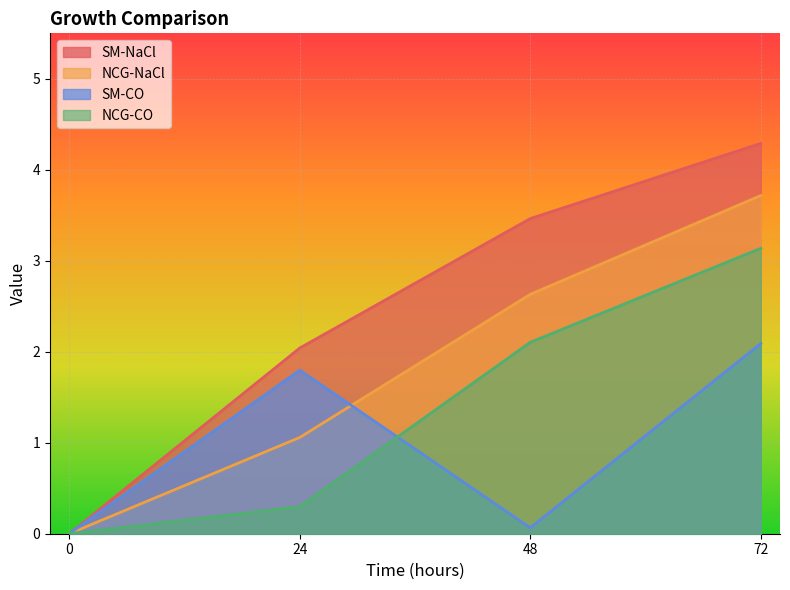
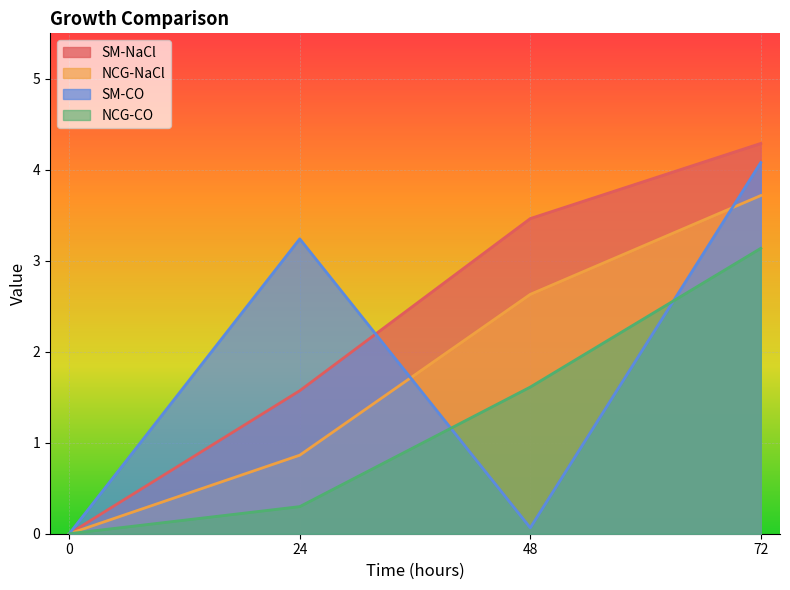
SM-NaCl, 24: 2.0 -> 1.6
NCG-NaCl, 24: 1.1 -> 0.9
SM-CO, 24: 1.8 -> 3.2
NCG-CO, 48: 2.1 -> 1.6
SM-CO, 72: 2.1 -> 4.1
